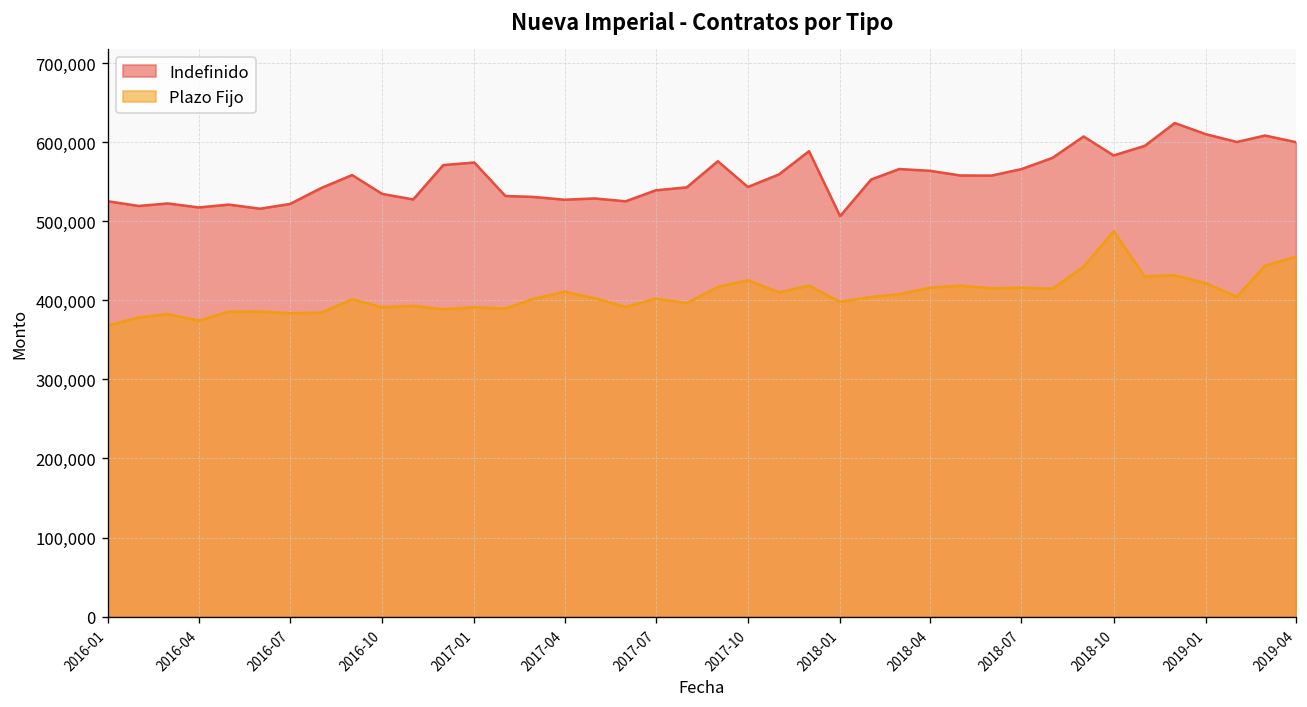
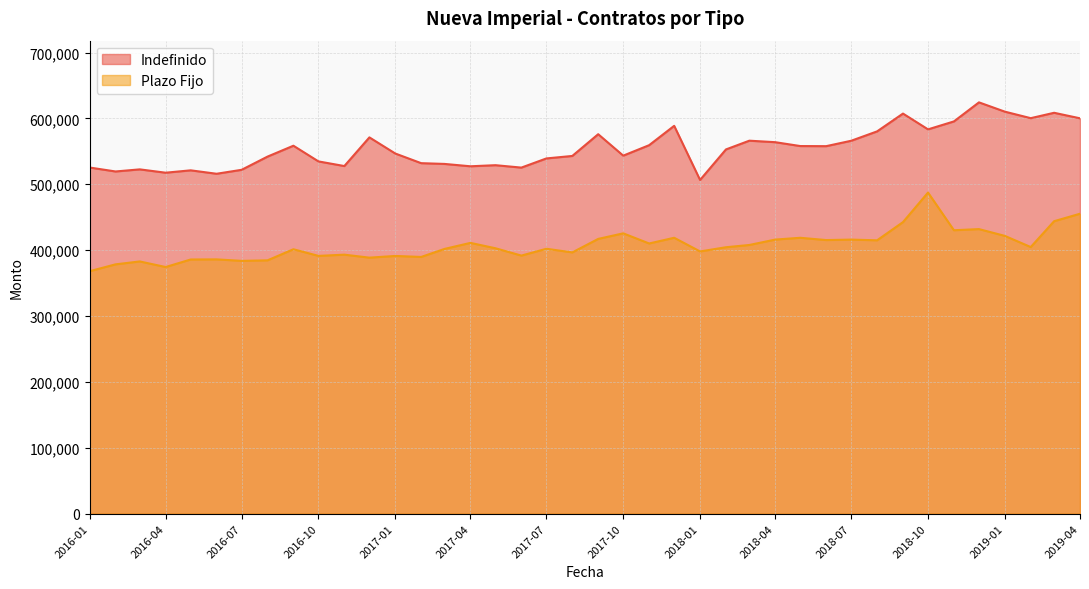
Indefinido, 2017-01: 570,000 -> 550,000
